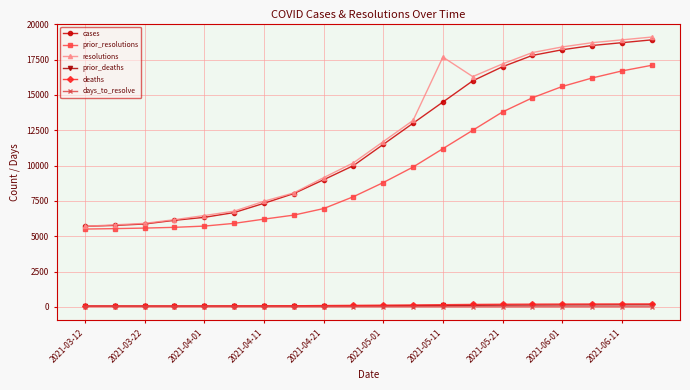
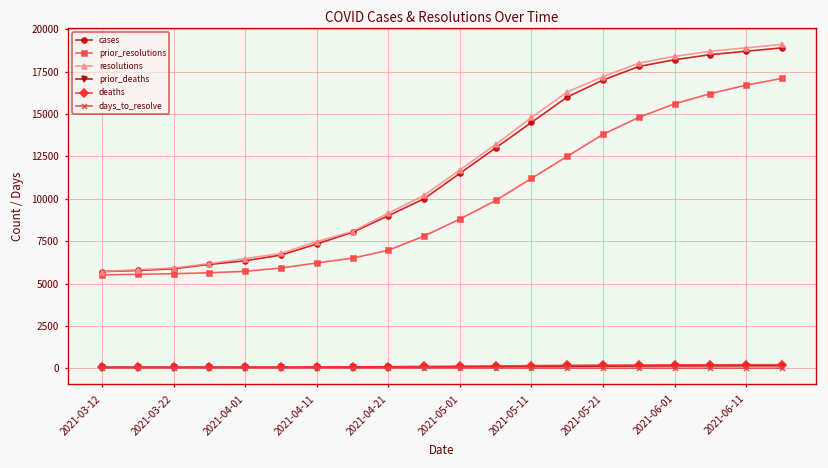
resolutions, 2021-05-11: 17700 -> 14800
